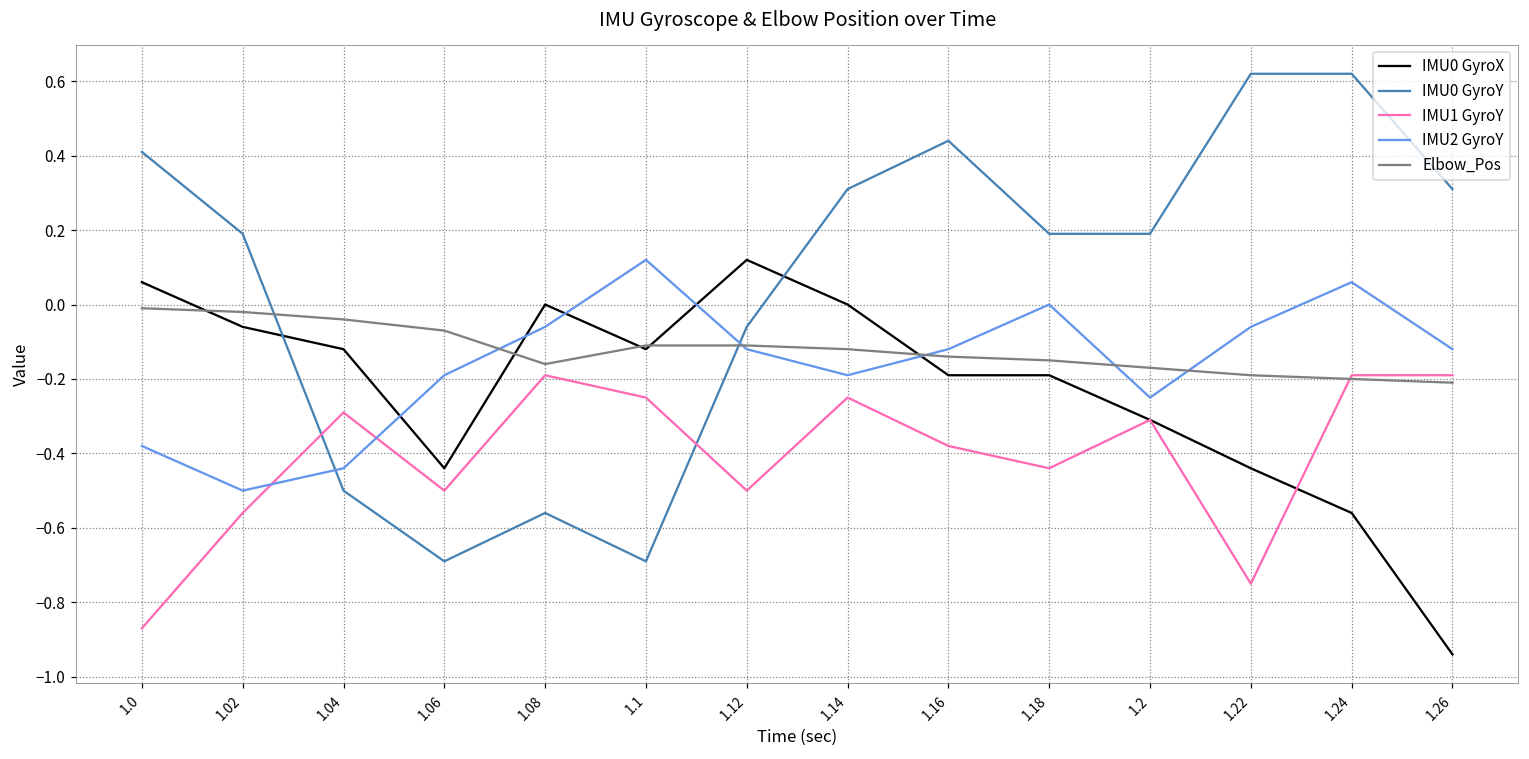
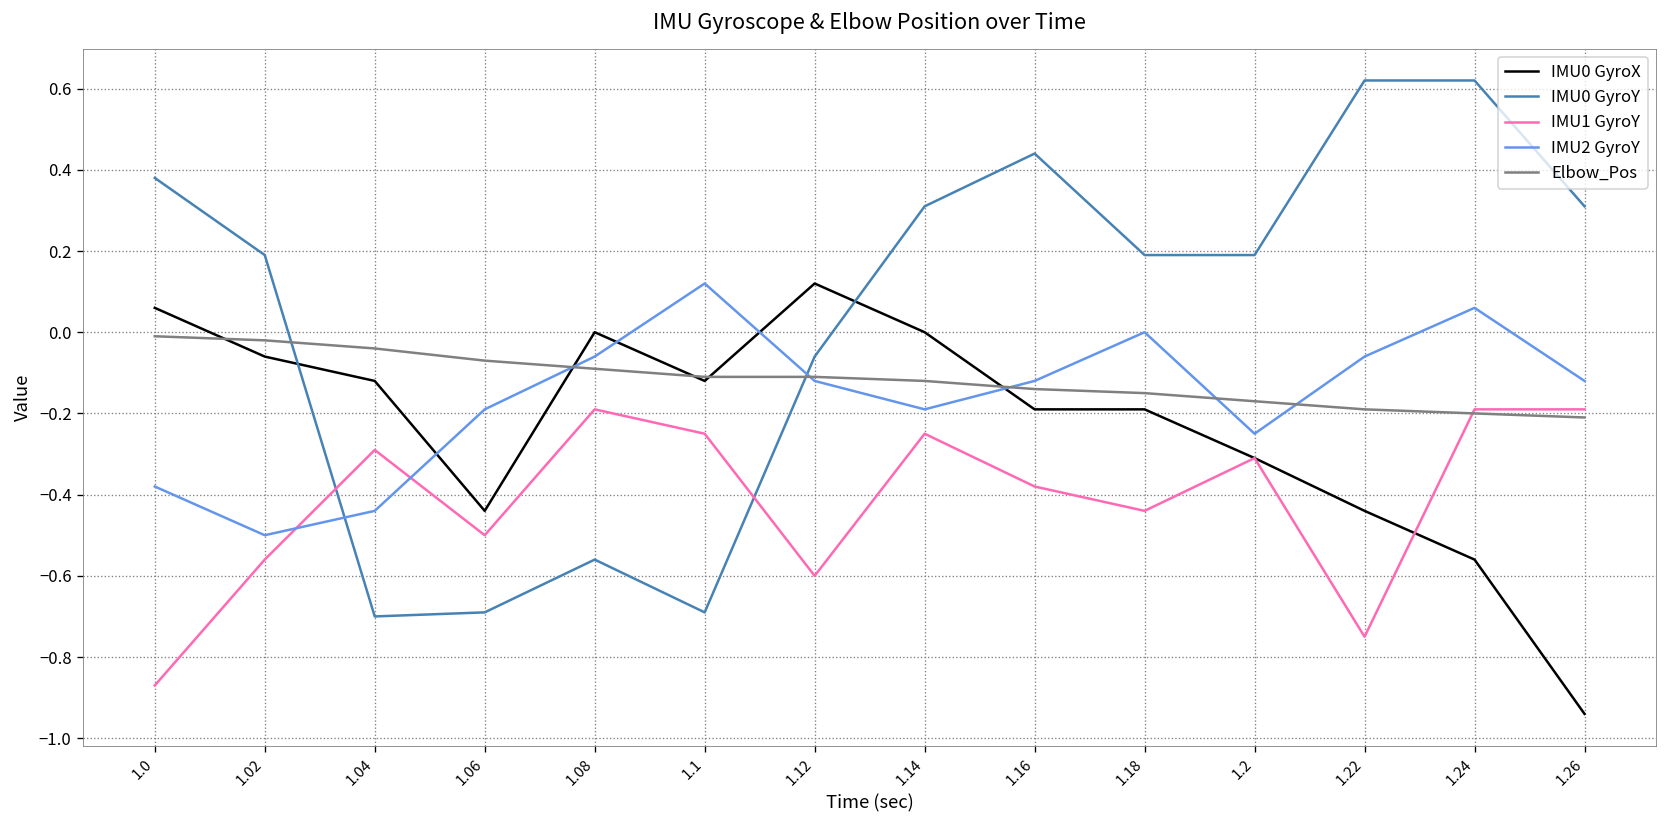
IMU0 GyroY, 1.0: 0.41 -> 0.38
IMU0 GyroY, 1.04: -0.5 -> -0.7
Elbow_Pos, 1.08: -0.16 -> -0.09
IMU1 GyroY, 1.12: -0.5 -> -0.6
